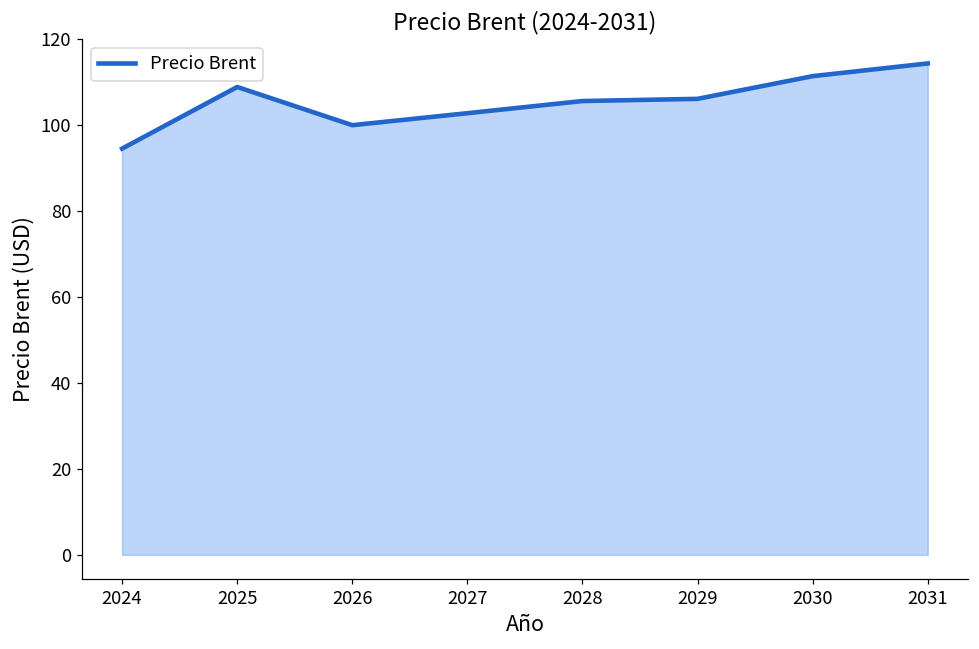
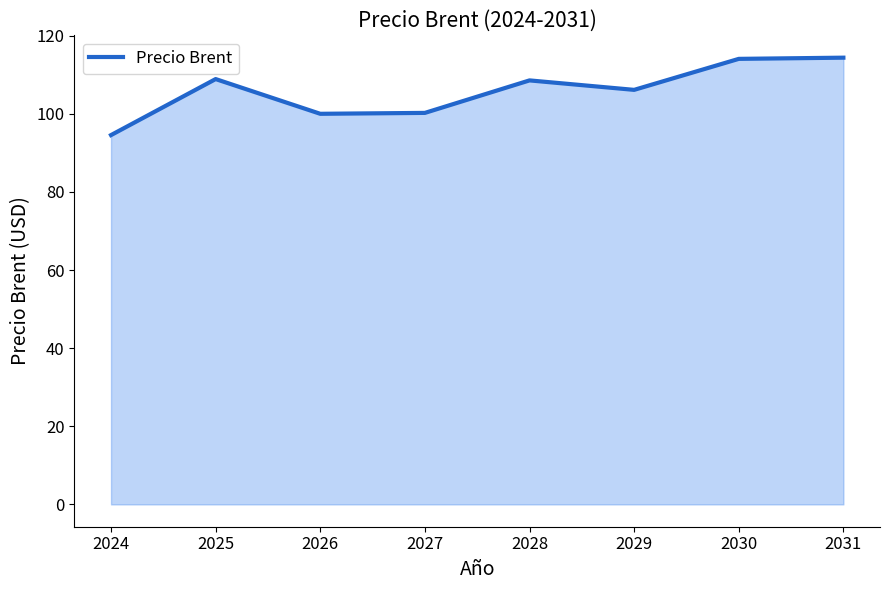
2027: 103 -> 100
2028: 106 -> 109
2030: 111 -> 114
